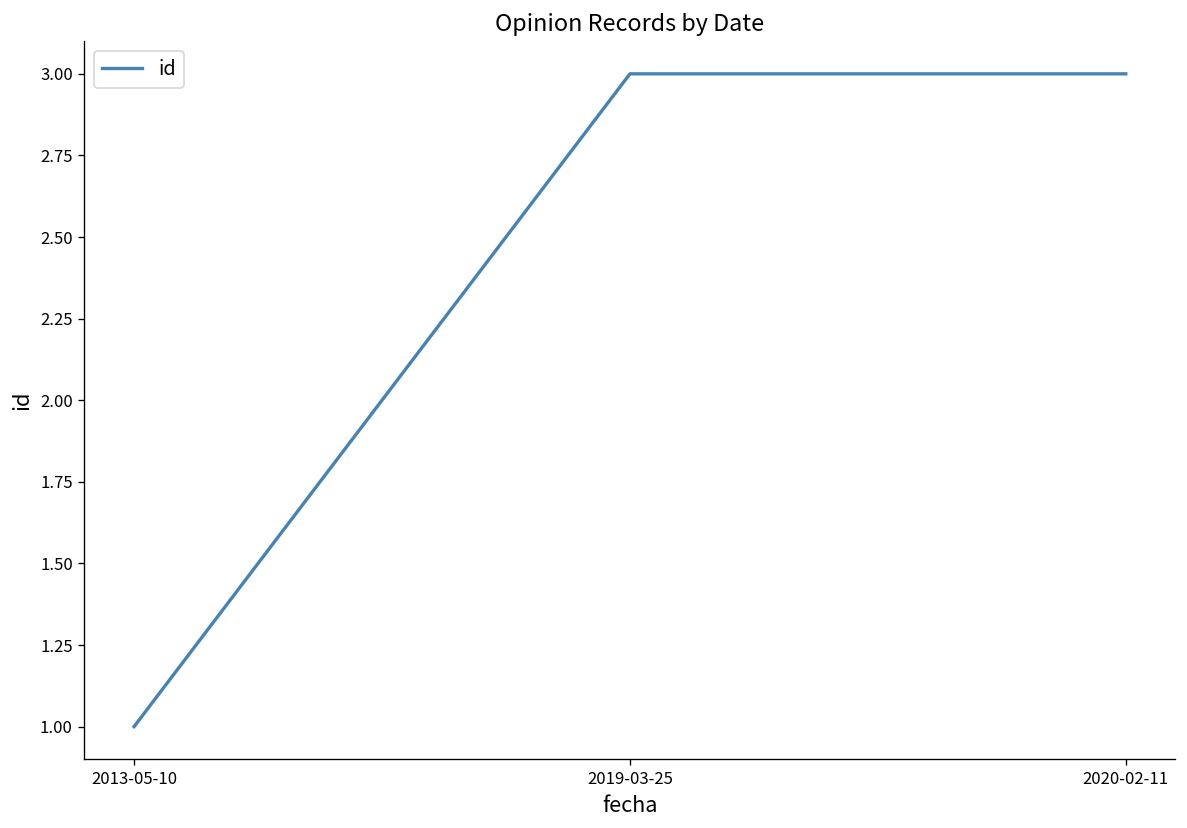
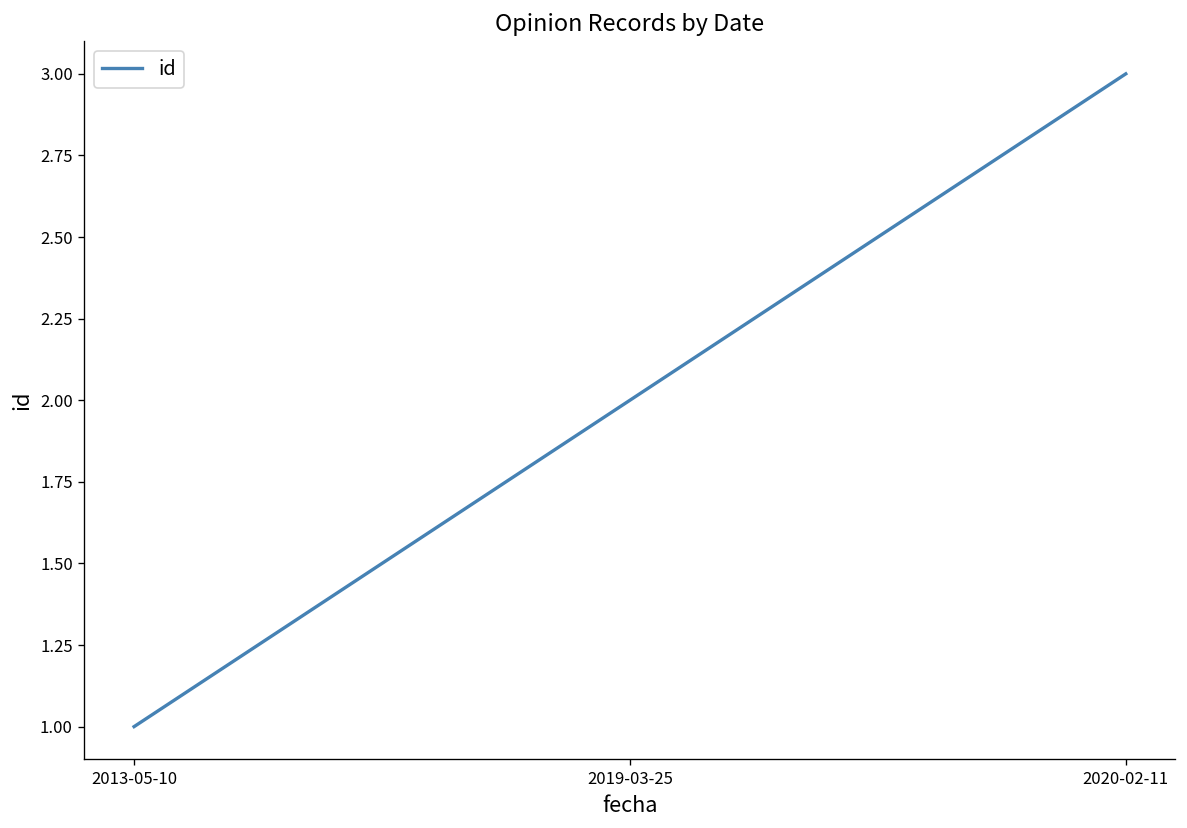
2019-03-25: 3 -> 2
